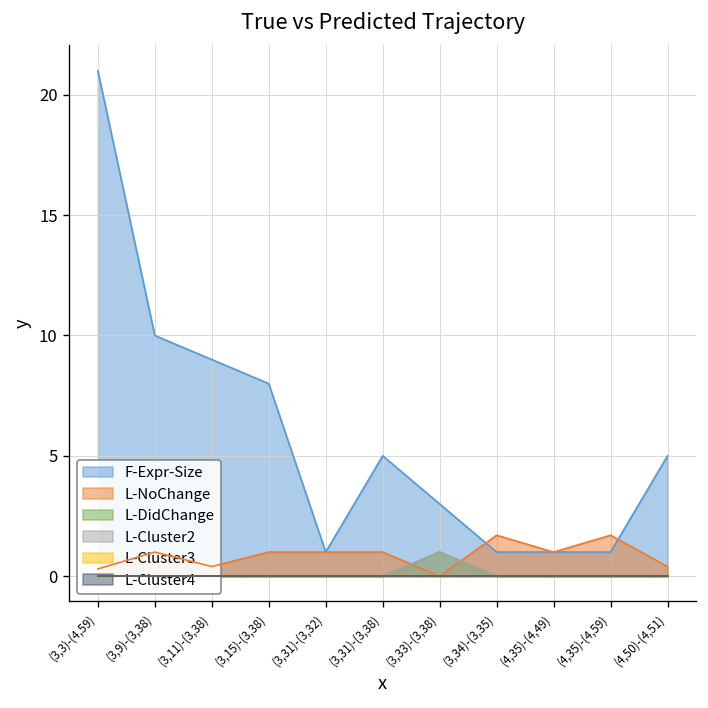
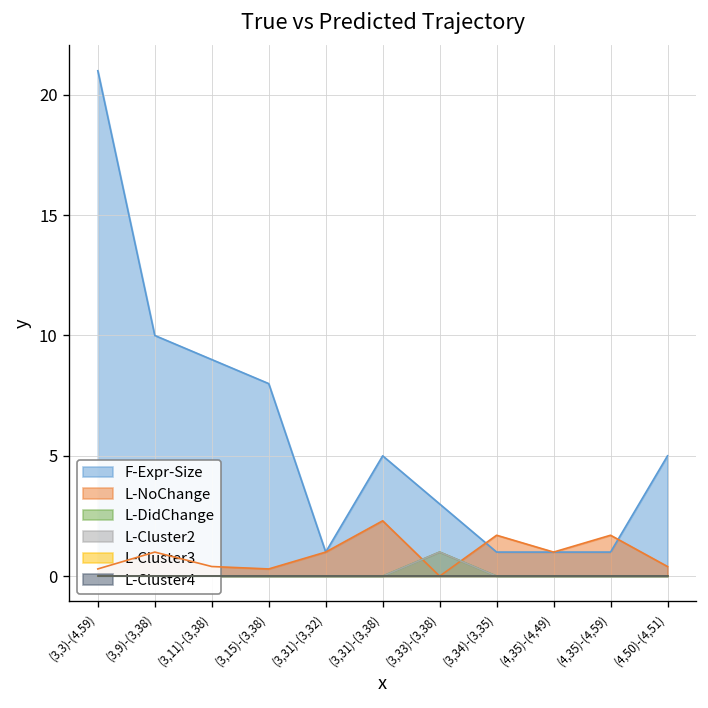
L-NoChange, (3,15)-(3,38): 1.0 -> 0.3
L-NoChange, (3,31)-(3,38): 1.0 -> 2.3
